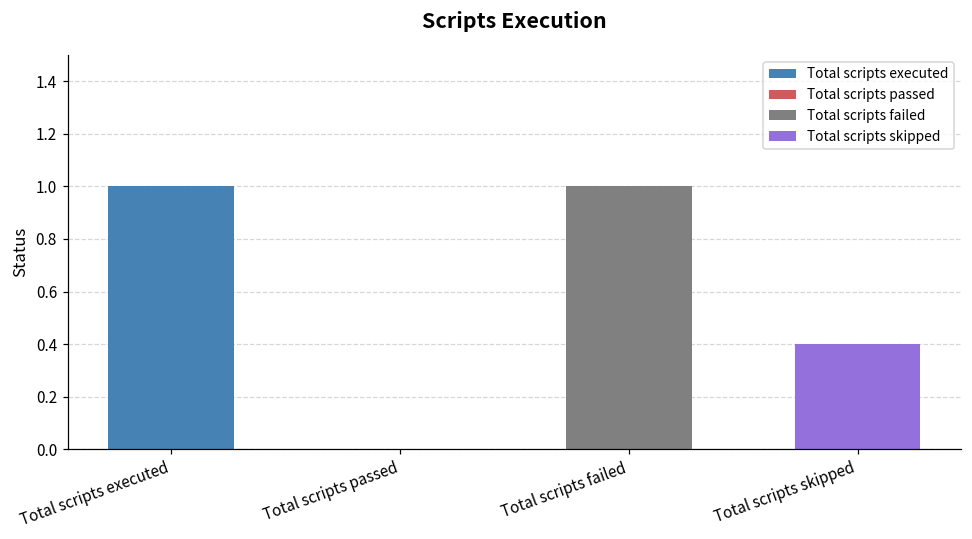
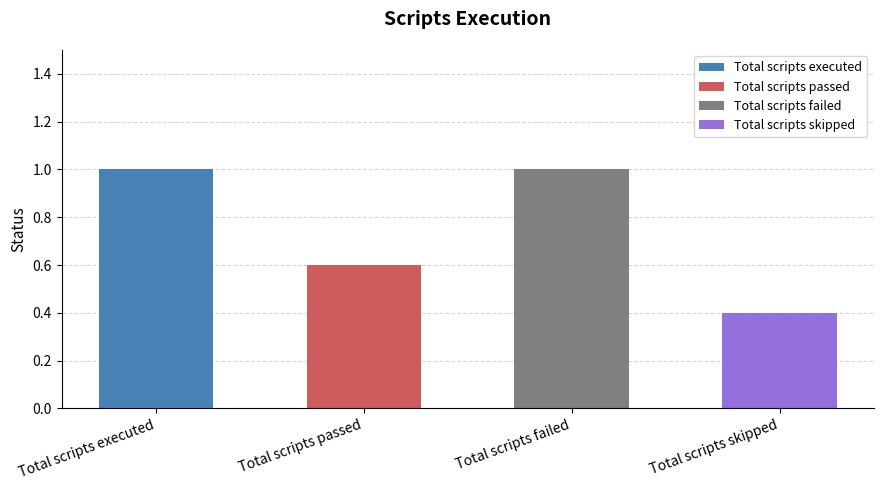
Total scripts passed: 0.0 -> 0.6
